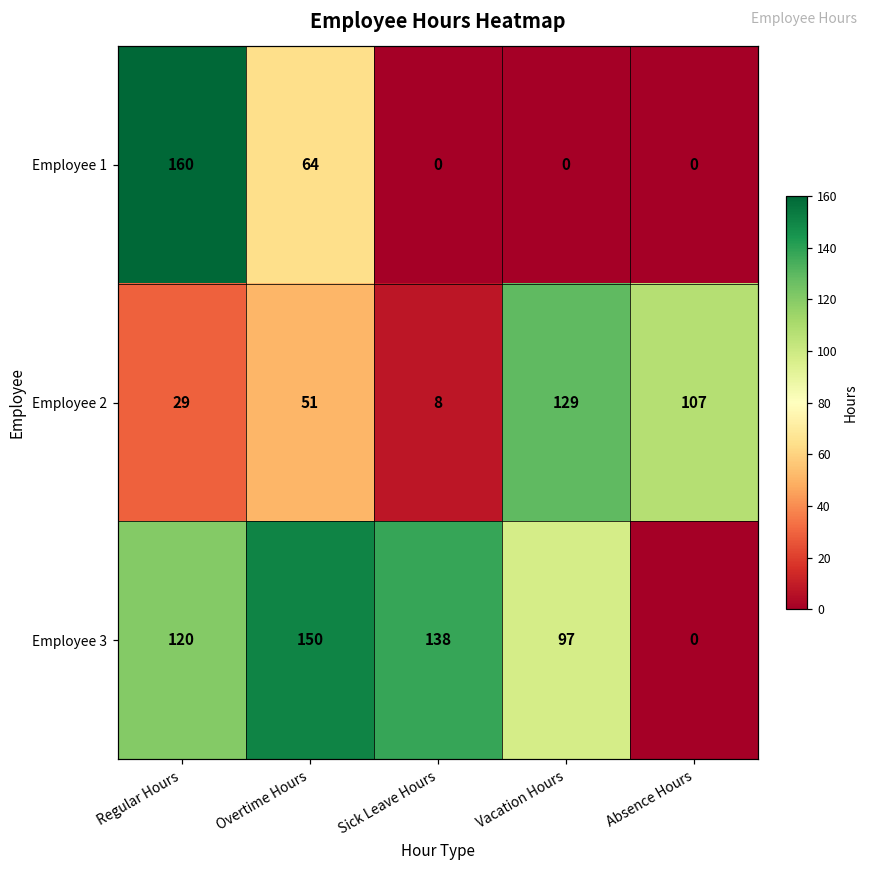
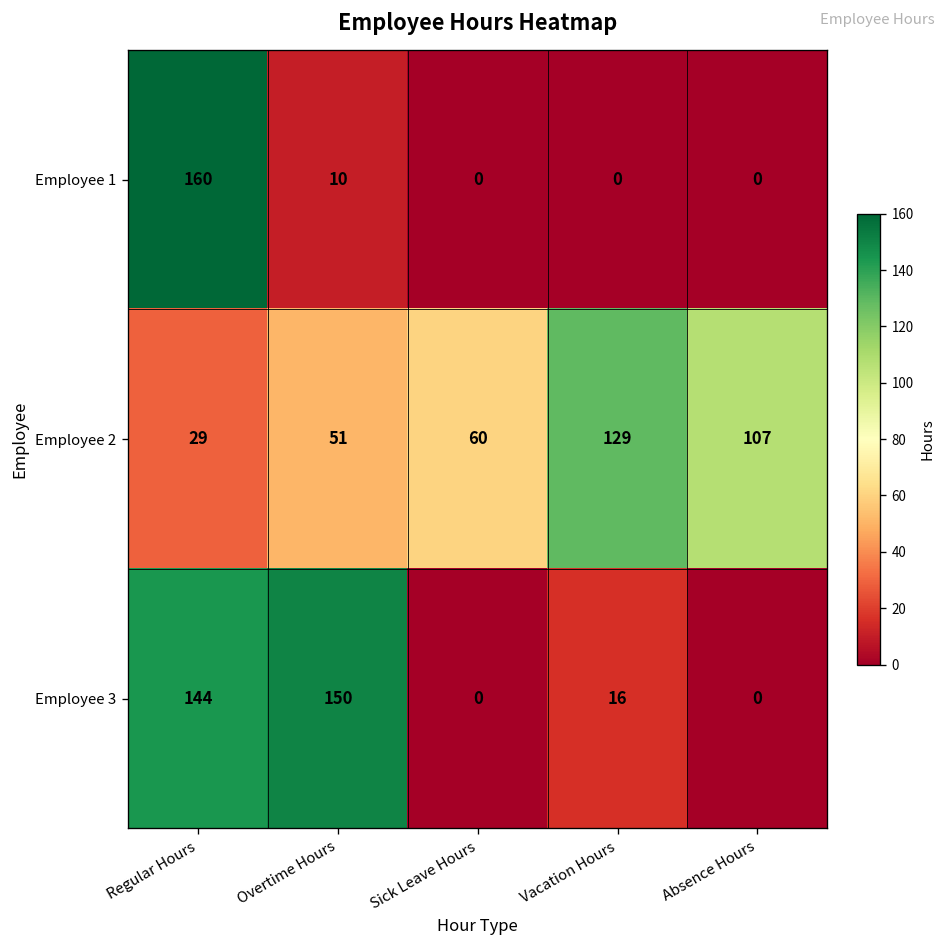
Employee 1, Overtime Hours: 64 -> 10
Employee 2, Sick Leave Hours: 8 -> 60
Employee 3, Regular Hours: 120 -> 144
Employee 3, Sick Leave Hours: 138 -> 0
Employee 3, Vacation Hours: 97 -> 16
